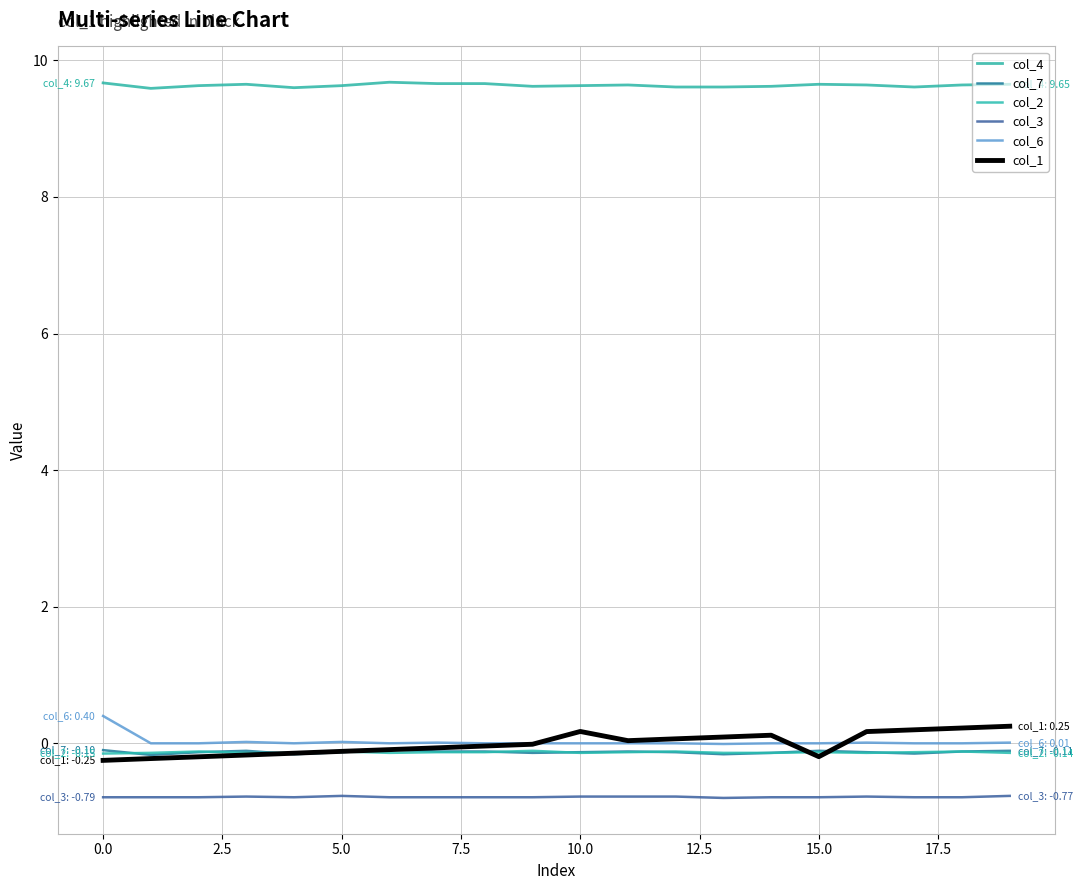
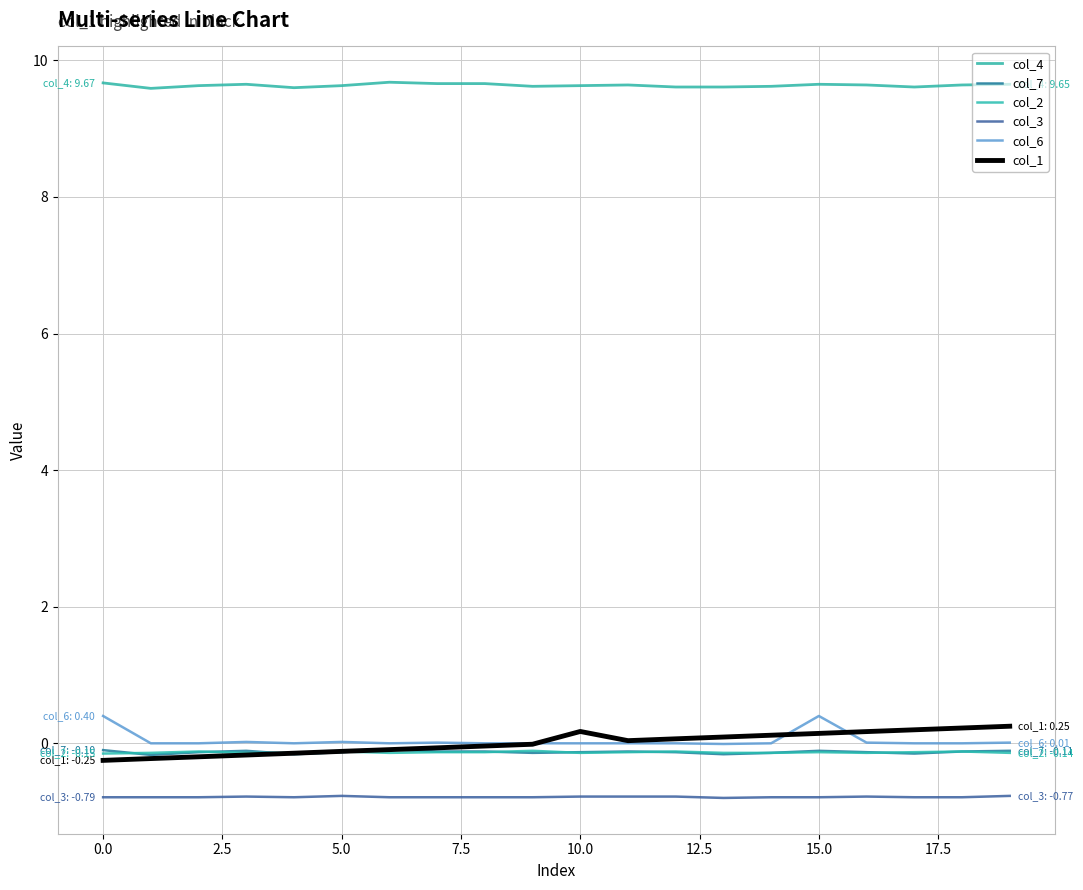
col_6, 15.0: 0.0 -> 0.4
col_1, 15.0: -0.2 -> 0.1
